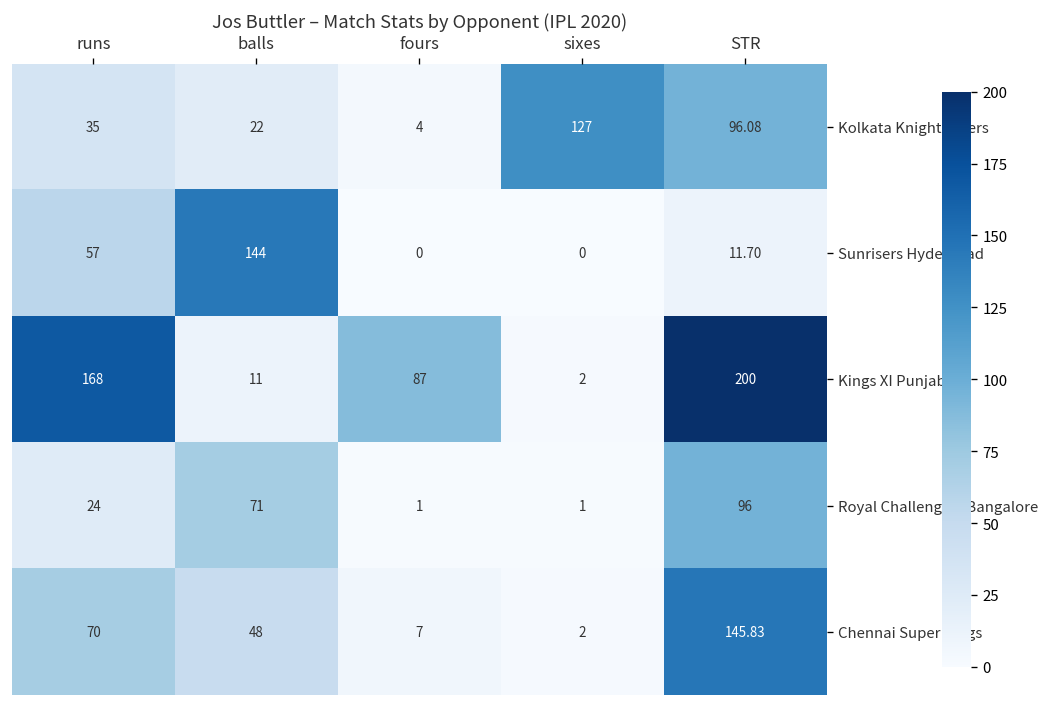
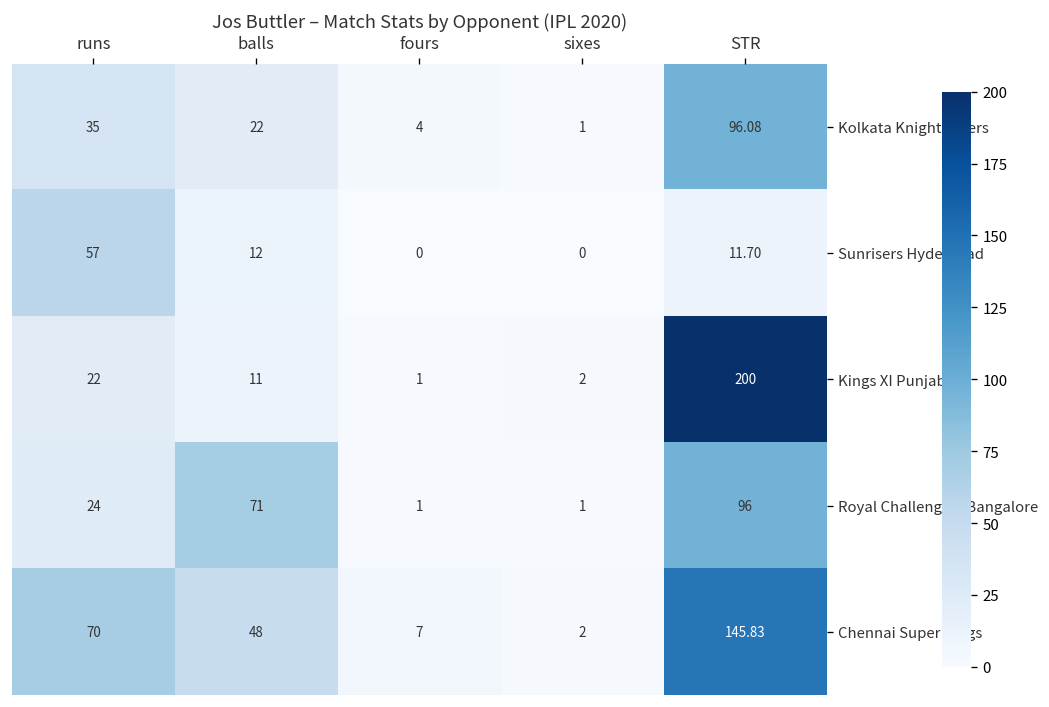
Kolkata Knight Riders, sixes: 127 -> 1
Sunrisers Hyderabad, balls: 144 -> 12
Kings XI Punjab, runs: 168 -> 22
Kings XI Punjab, fours: 87 -> 1
